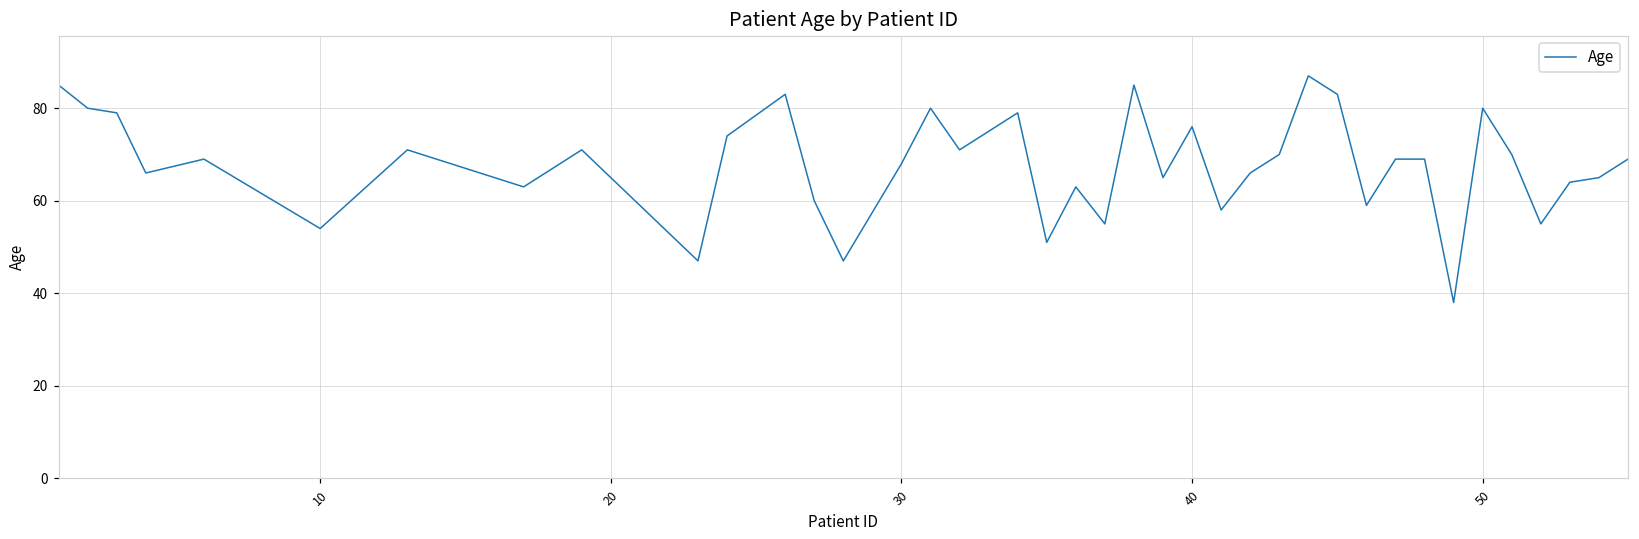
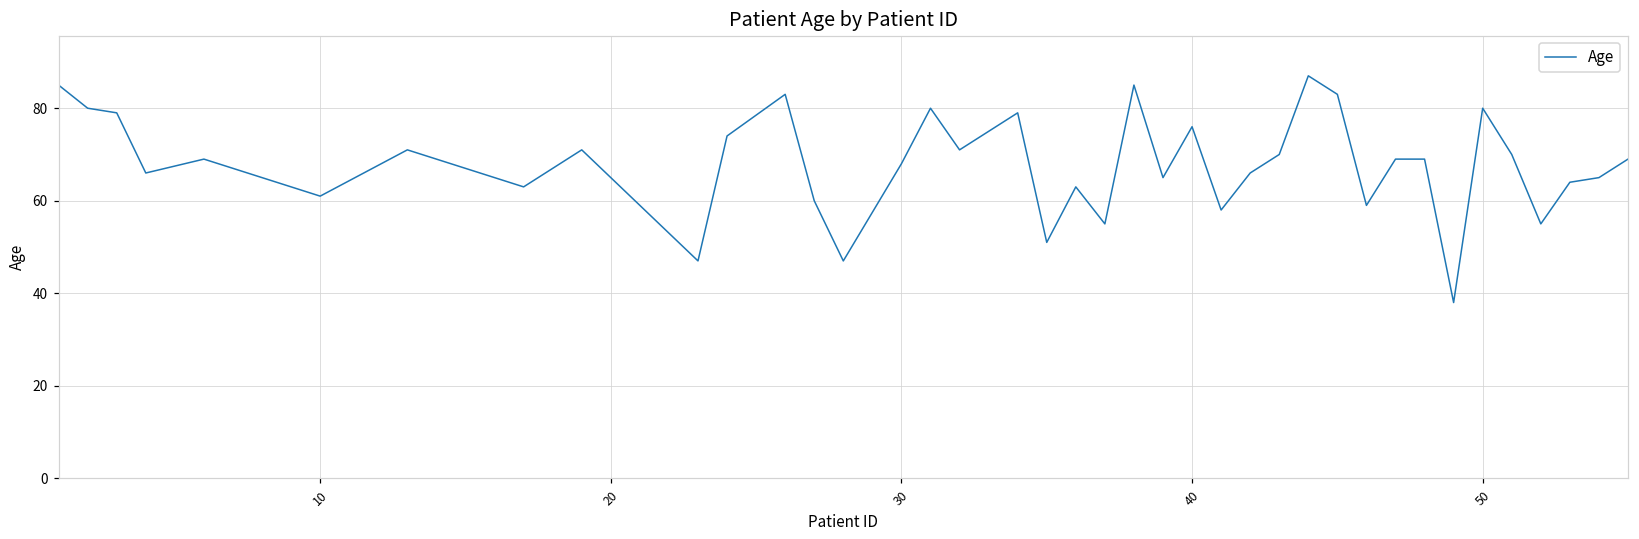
10: 54 -> 61
